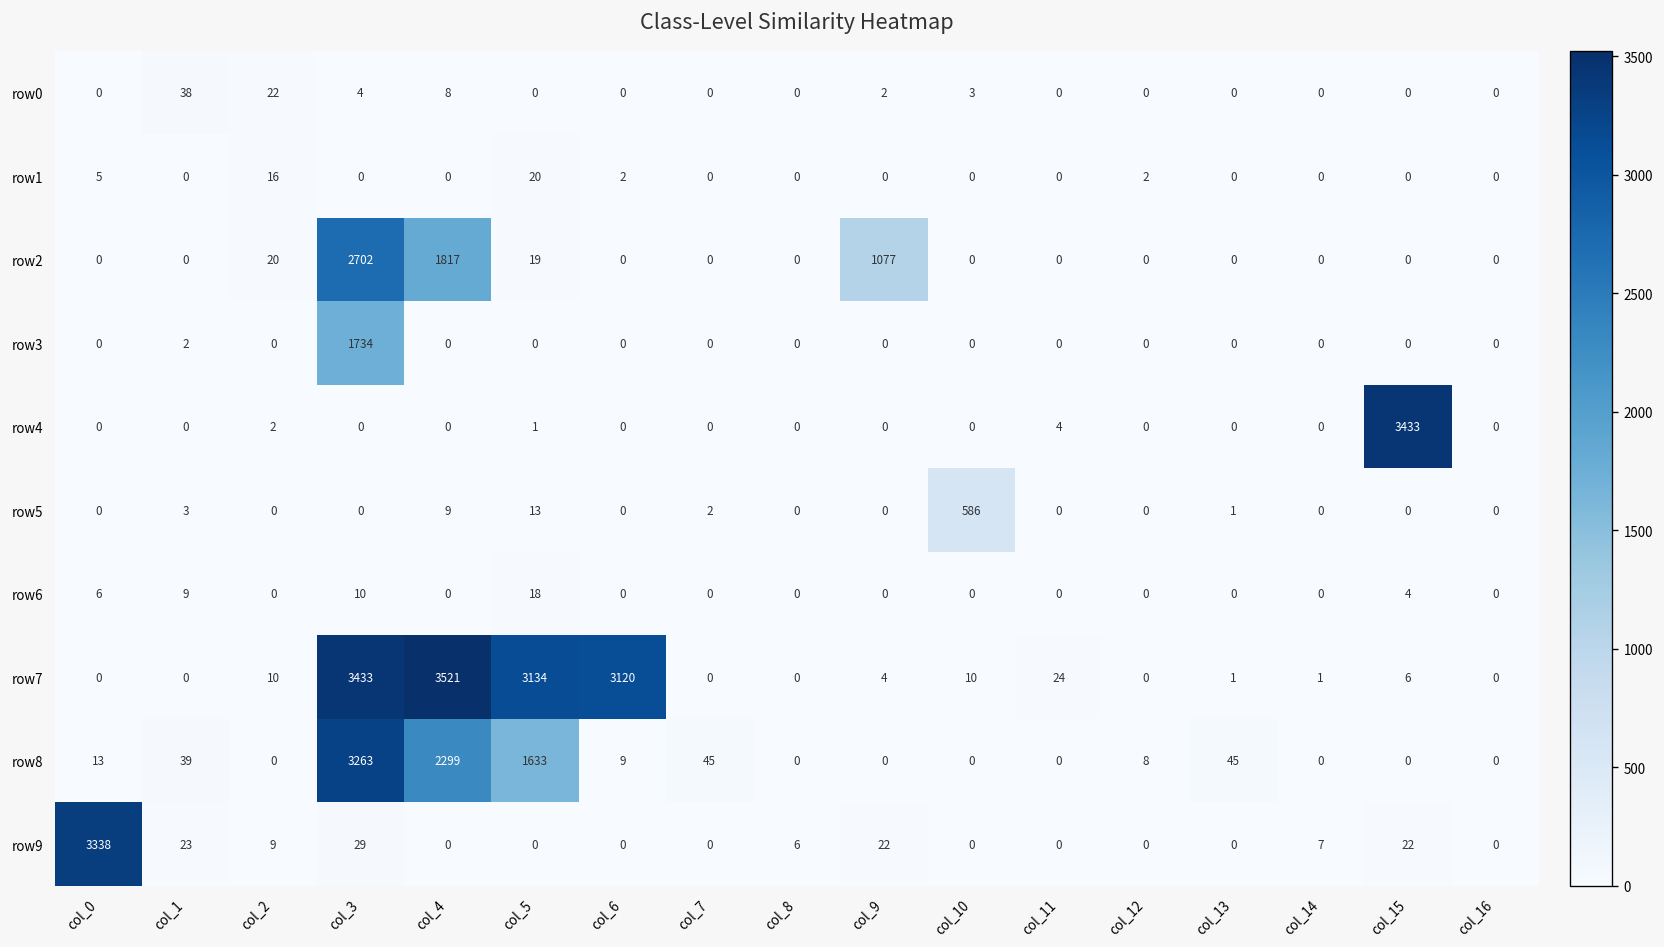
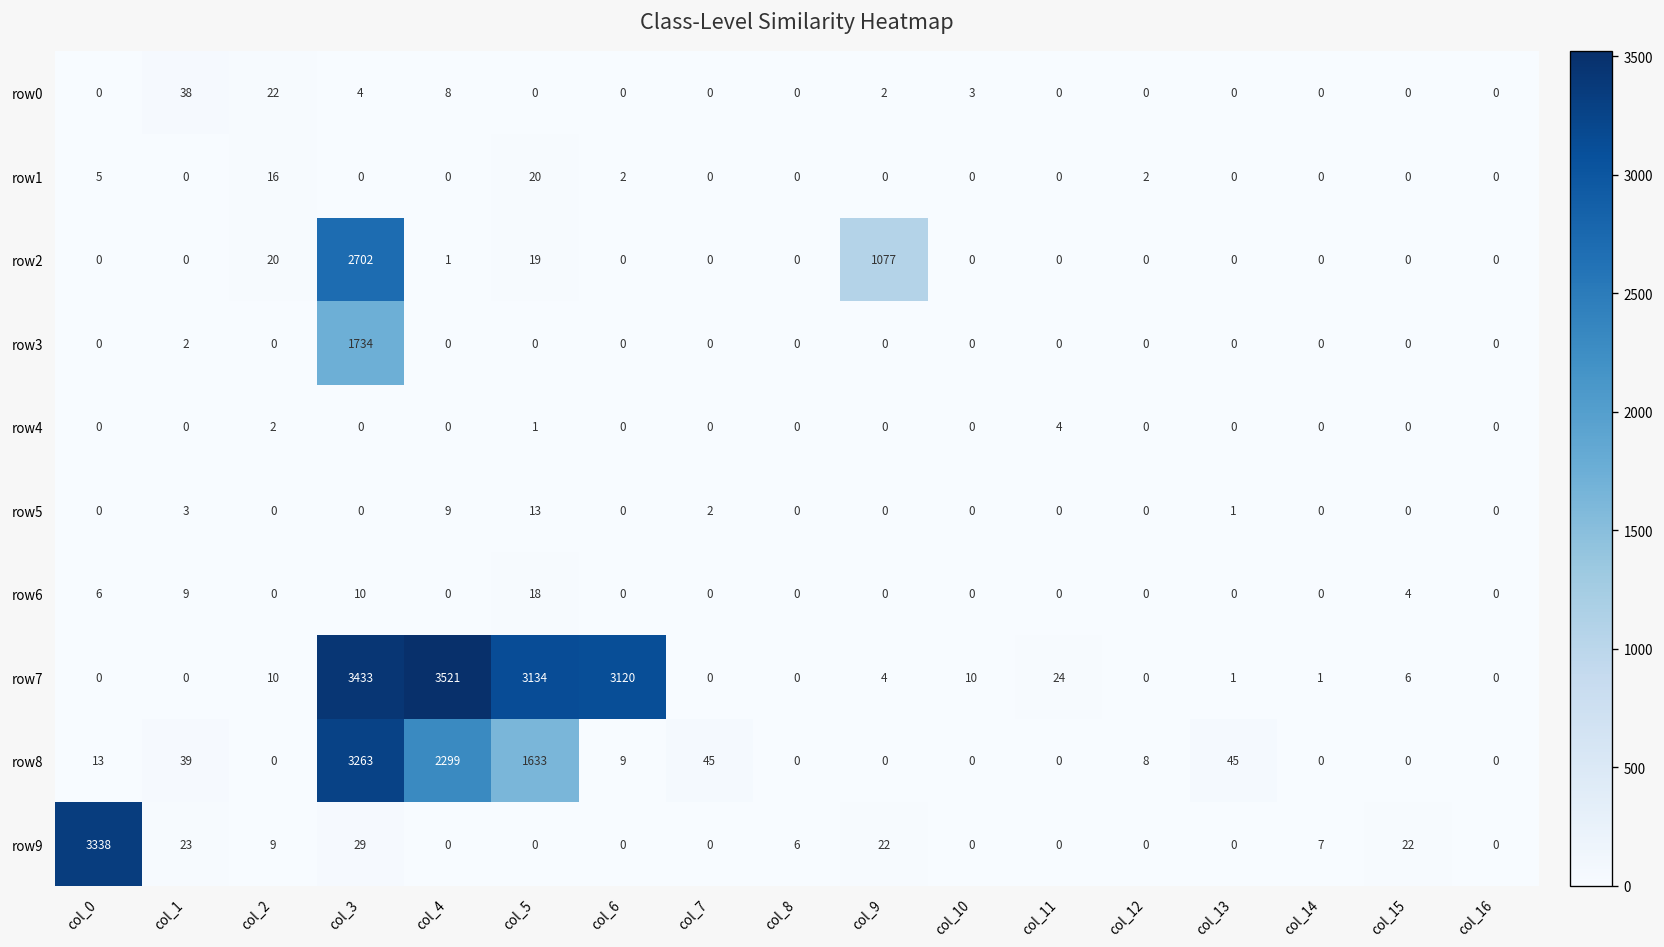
row2, col_4: 1817 -> 1
row4, col_15: 3433 -> 0
row5, col_10: 586 -> 0
